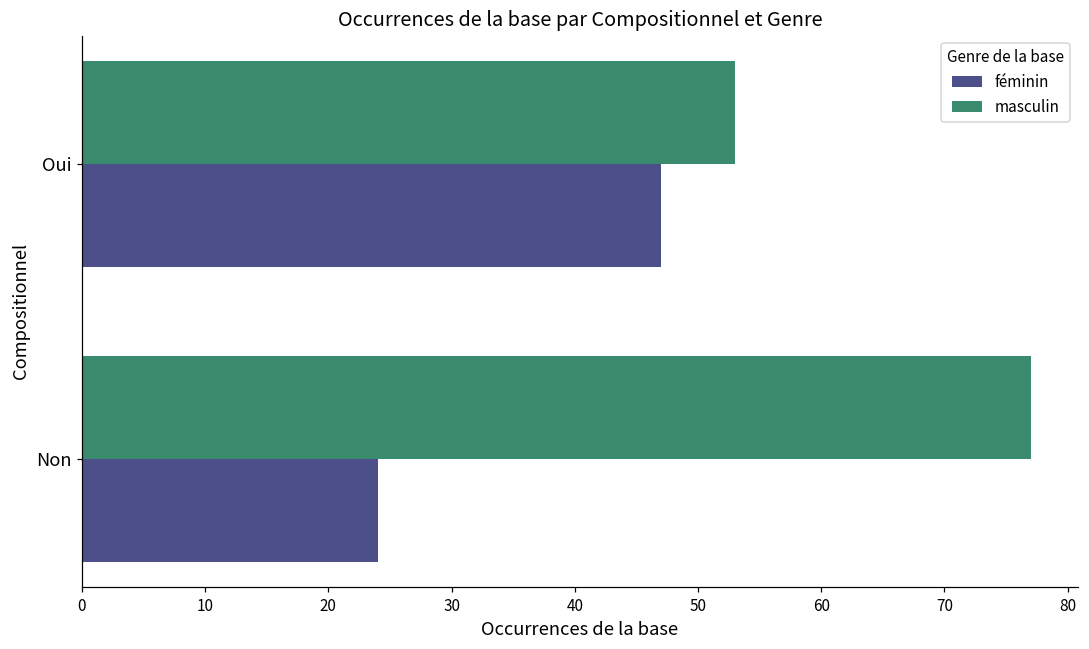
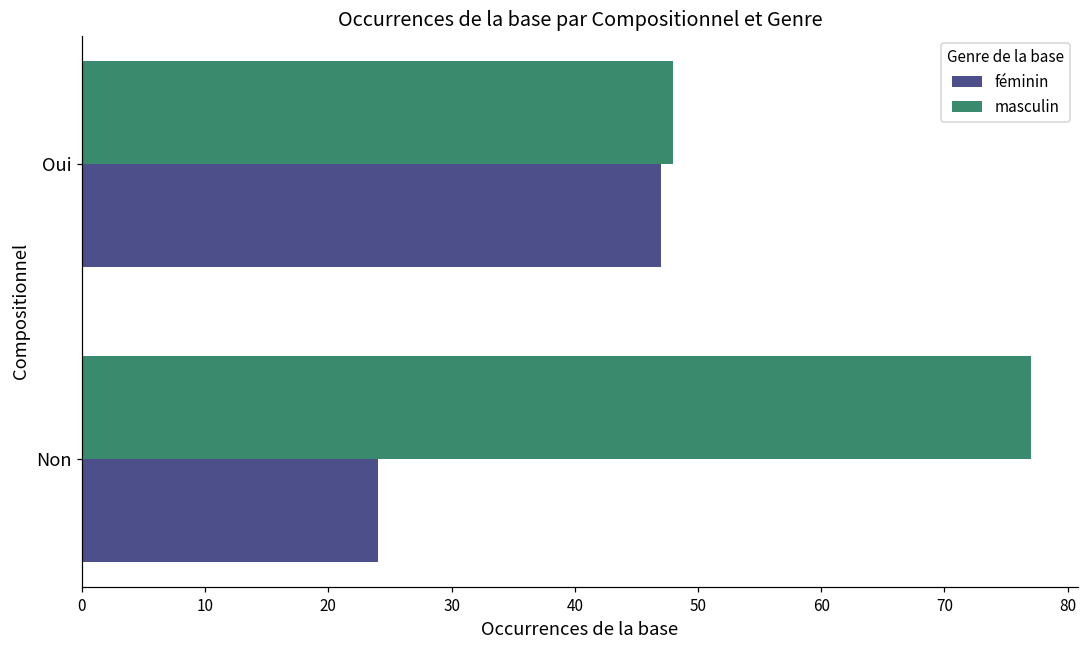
masculin, Oui: 53 -> 48
